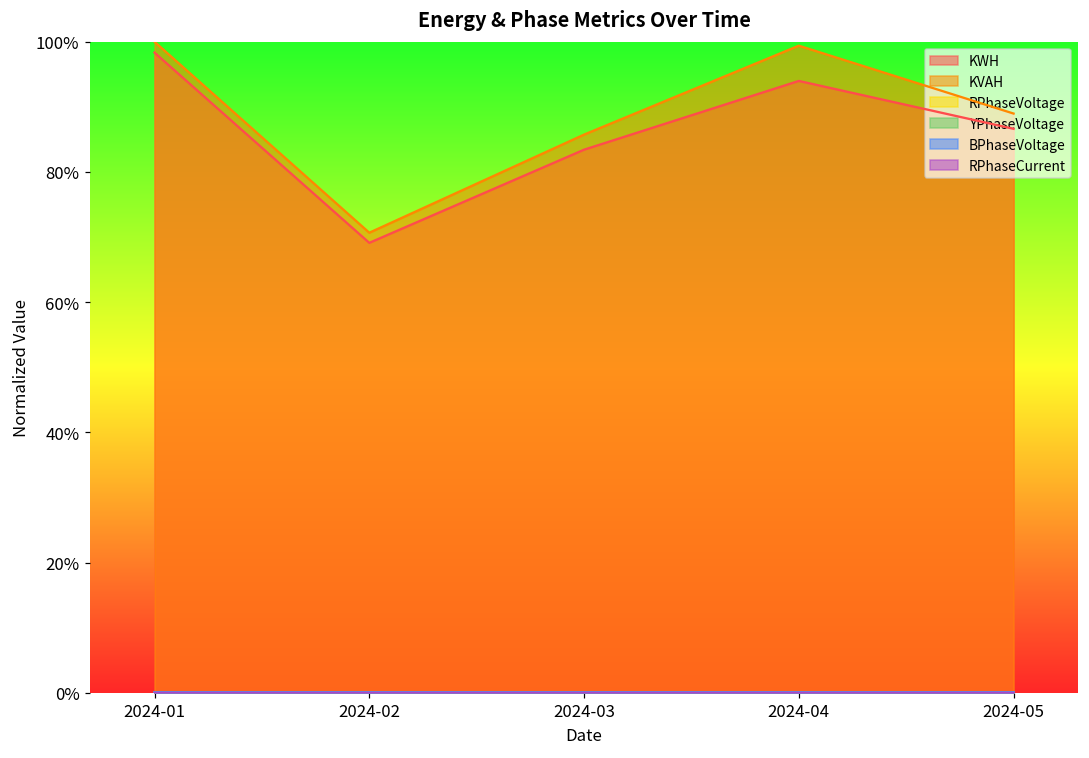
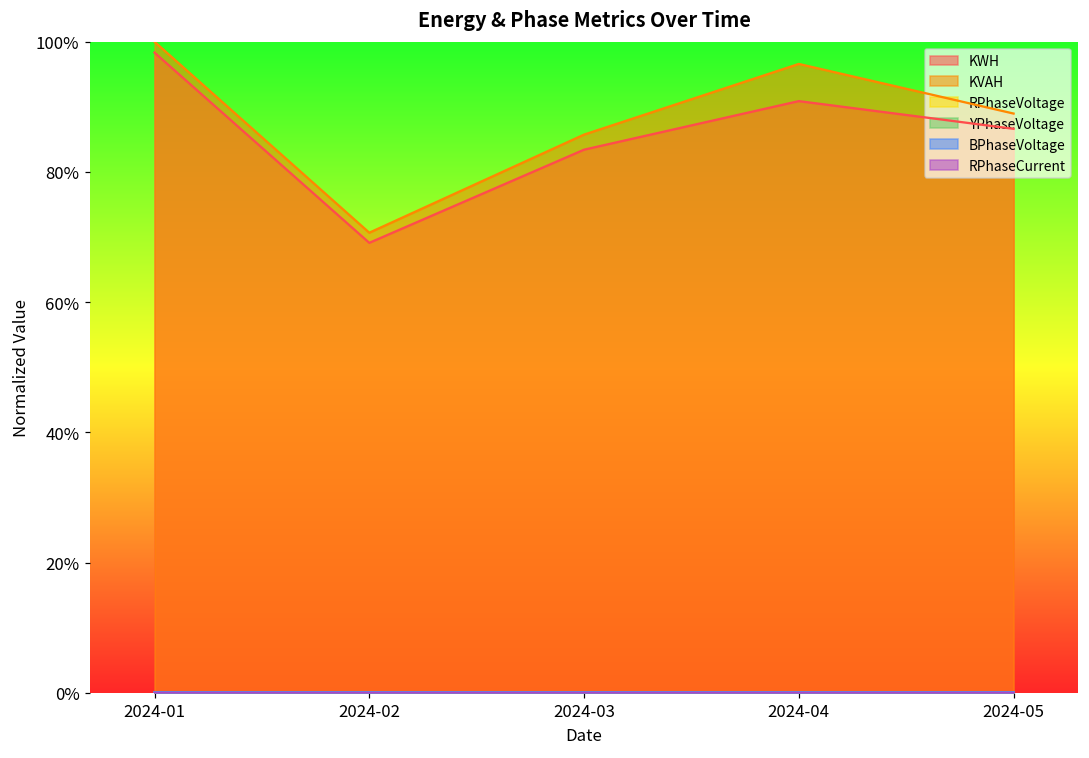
KWH, 2024-04: 94% -> 91%
KVAH, 2024-04: 99% -> 97%
